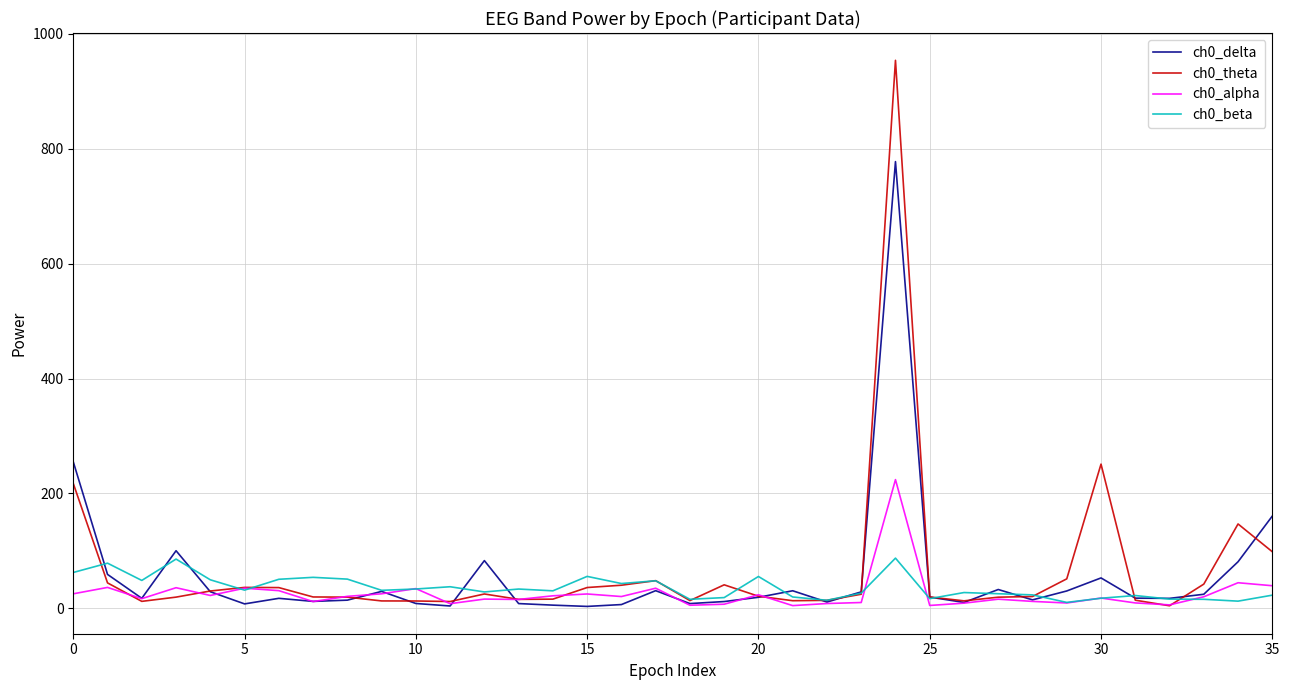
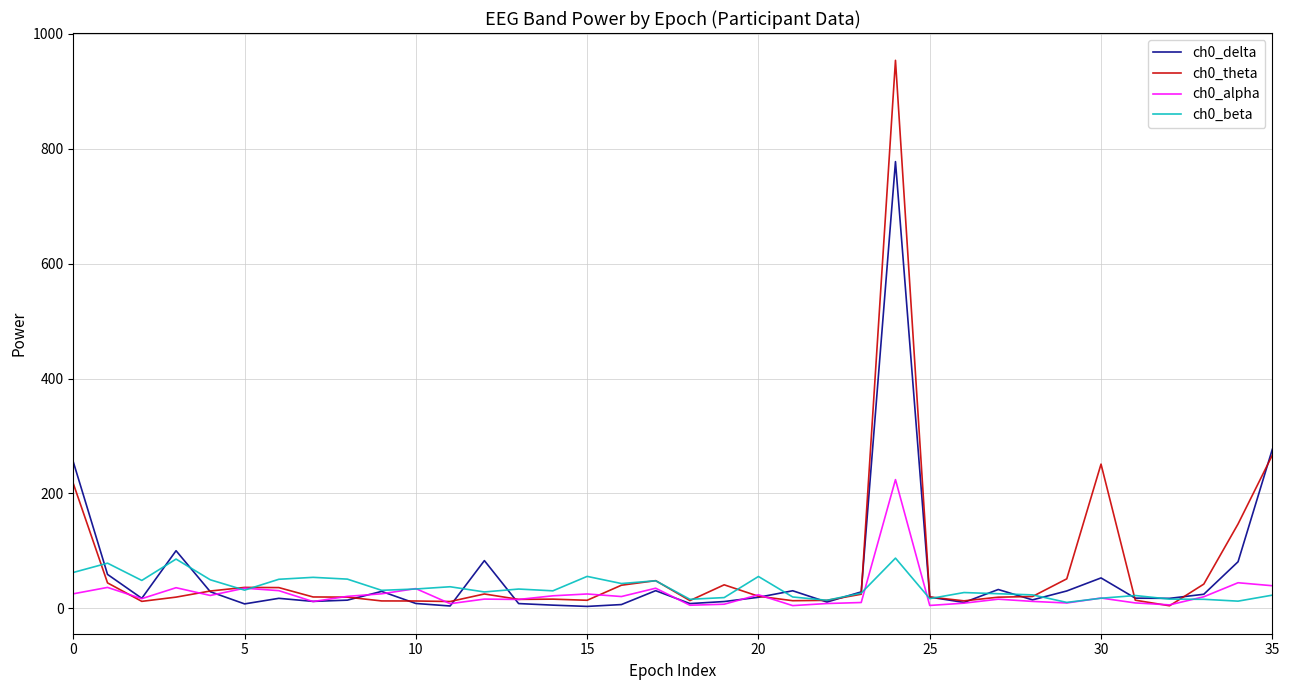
ch0_theta, 15: 40 -> 10
ch0_delta, 35: 160 -> 280
ch0_theta, 35: 100 -> 270
